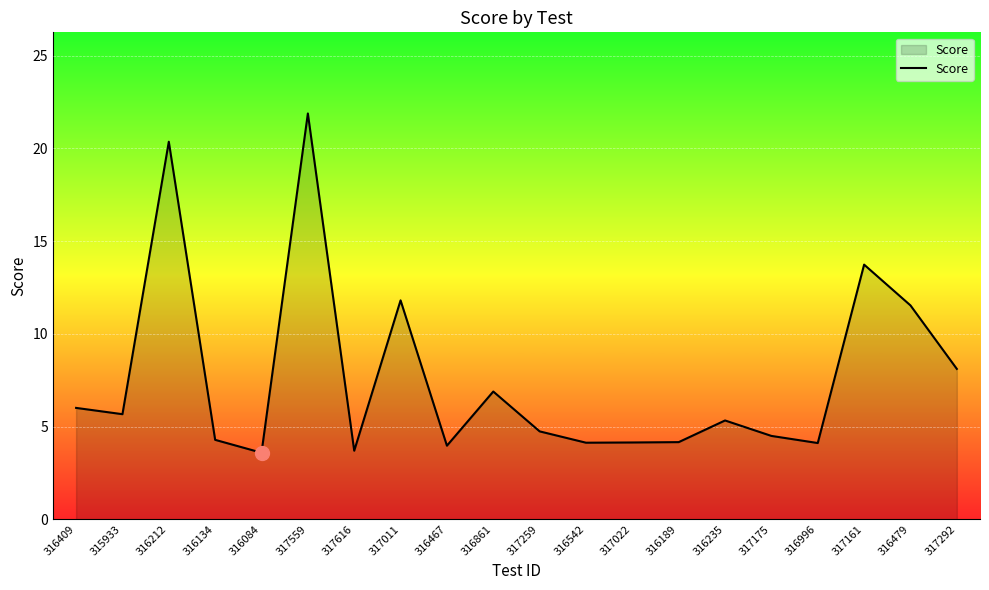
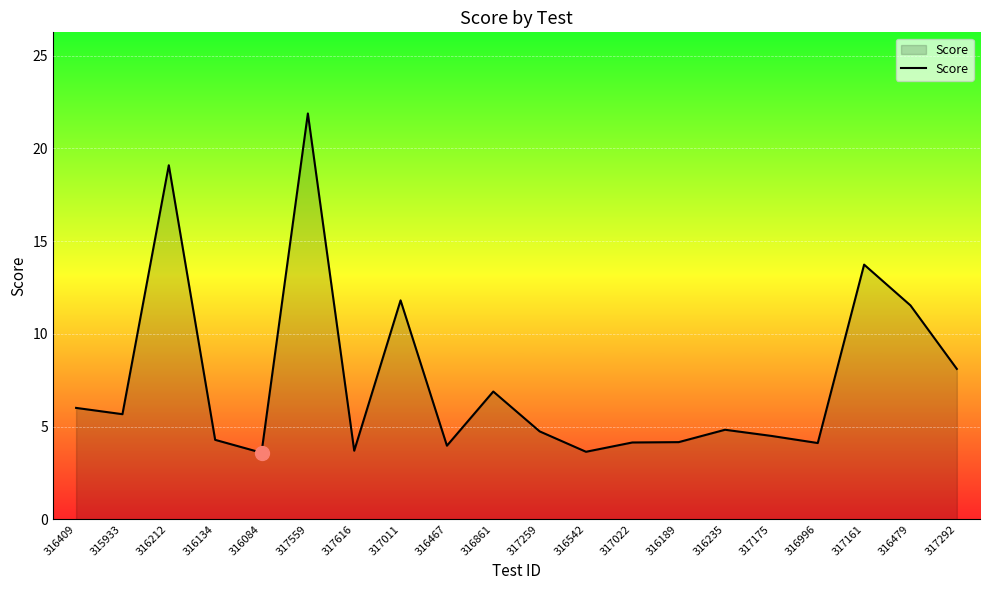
Score, 316212: 20.4 -> 19.1
Score, 316542: 4.1 -> 3.6
Score, 316235: 5.3 -> 4.8
